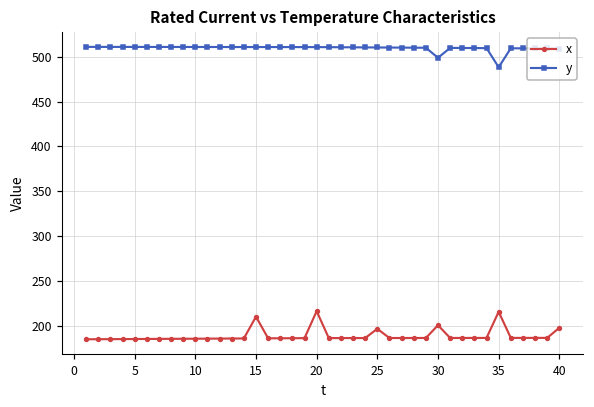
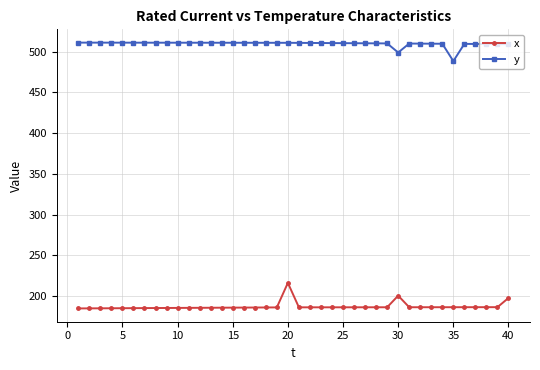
x, 15: 210 -> 190
x, 25: 200 -> 190
x, 35: 220 -> 190
